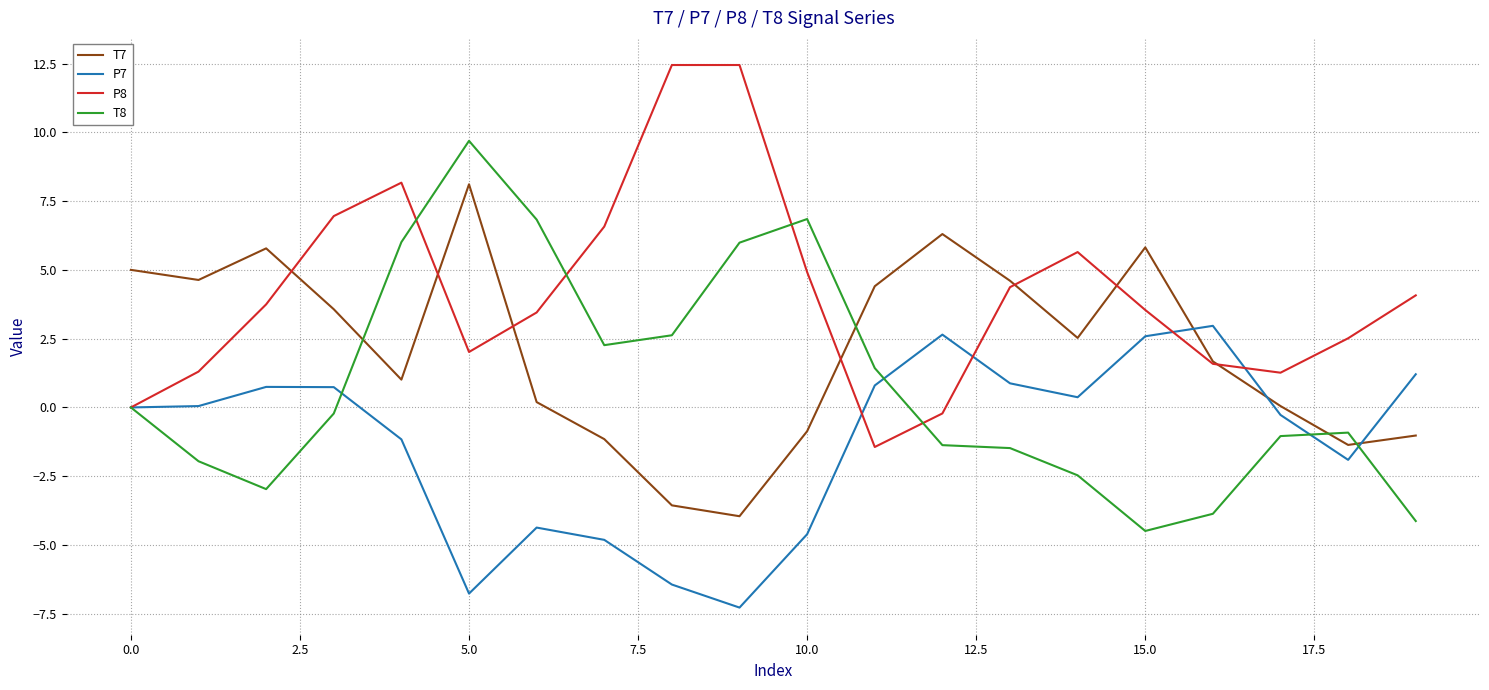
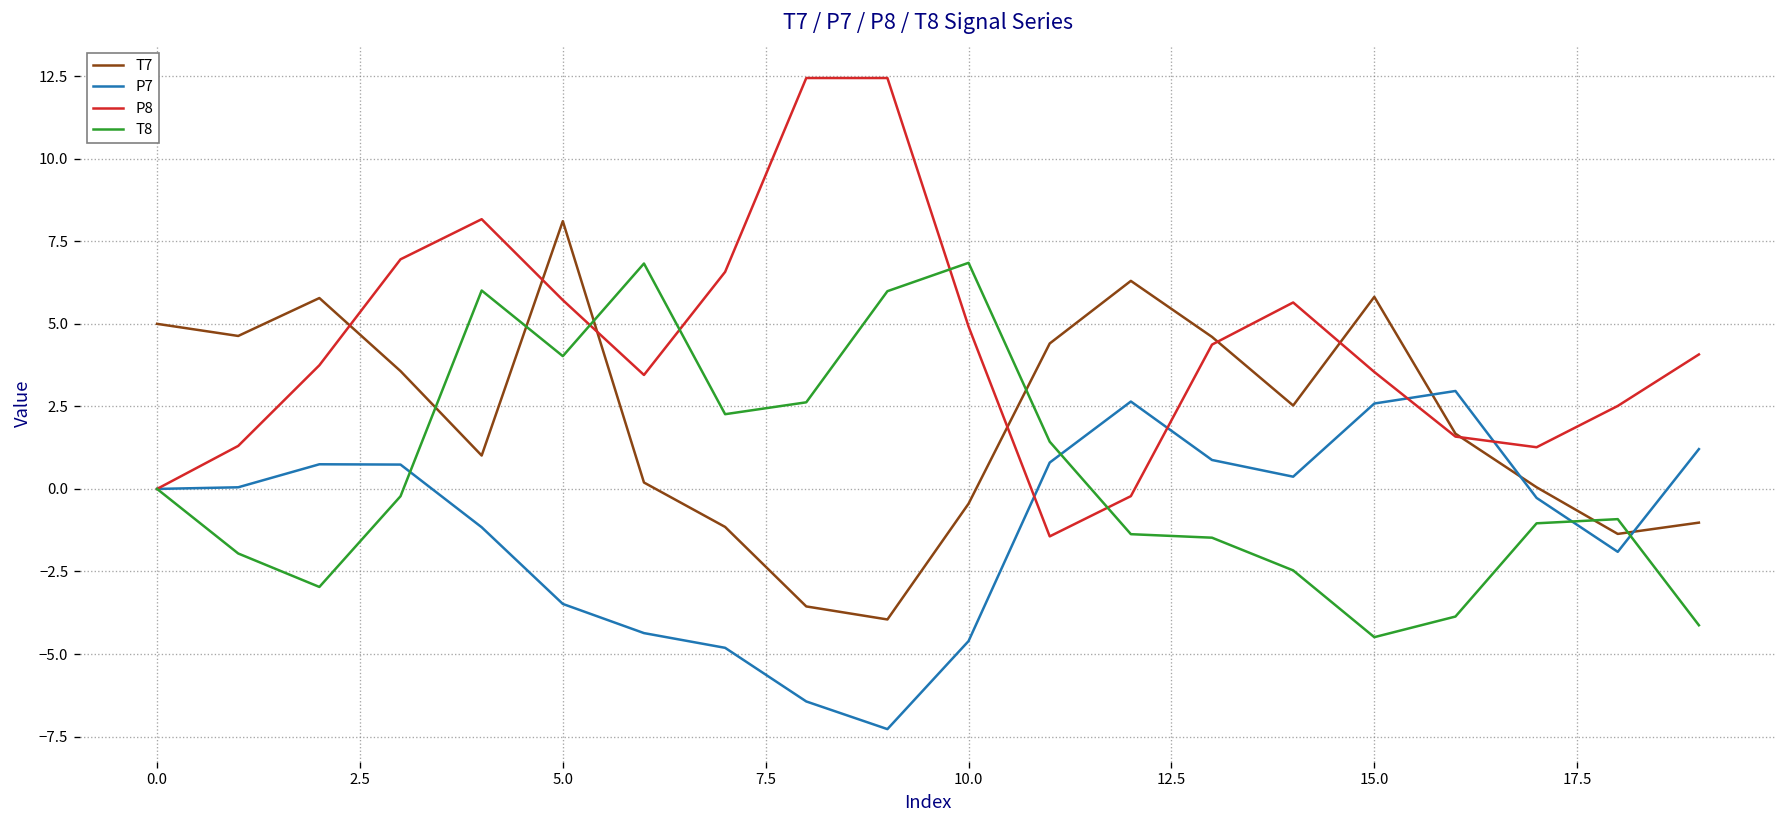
P7, 5.0: -6.8 -> -3.5
P8, 5.0: 2.0 -> 5.7
T8, 5.0: 9.7 -> 4.0
T7, 10.0: -0.9 -> -0.4
